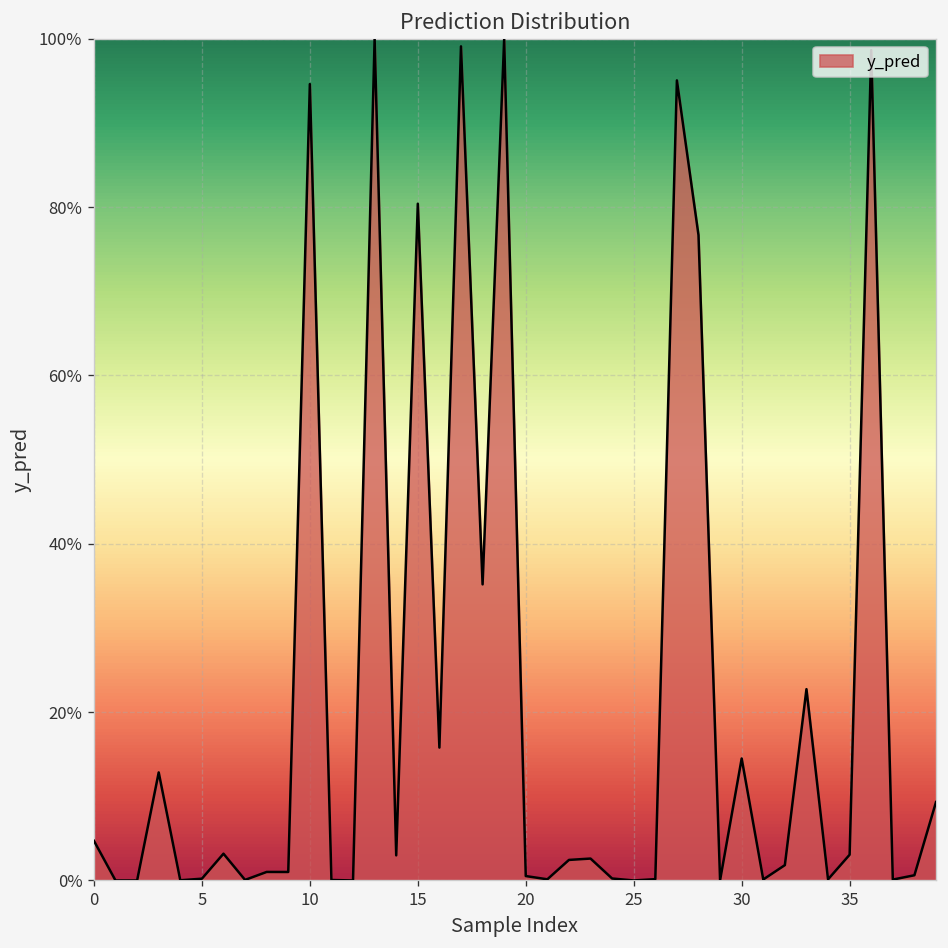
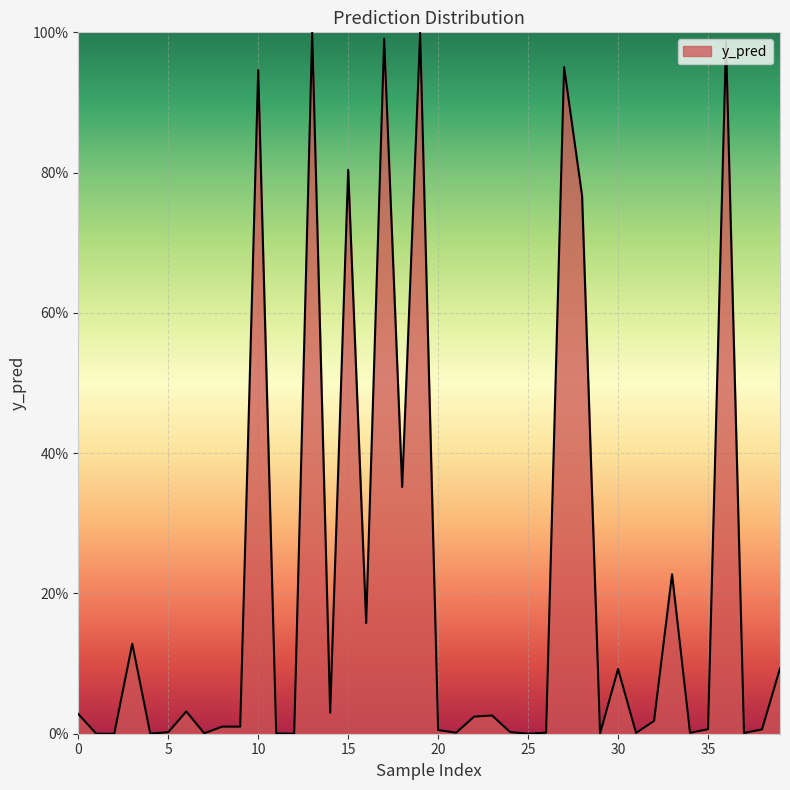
0: 5% -> 3%
30: 14% -> 9%
35: 3% -> 1%
